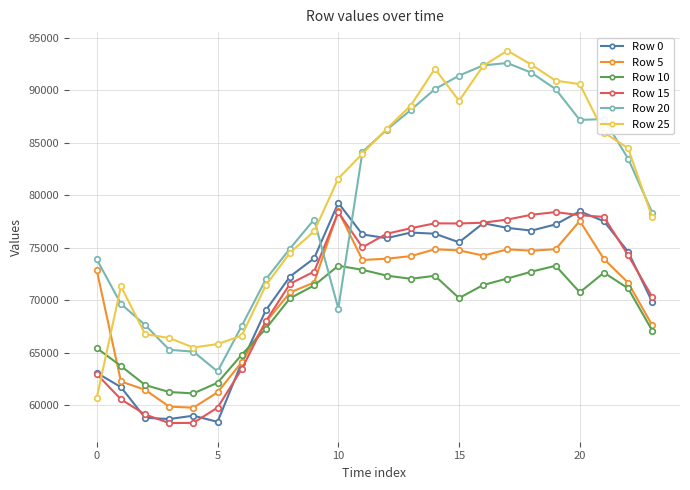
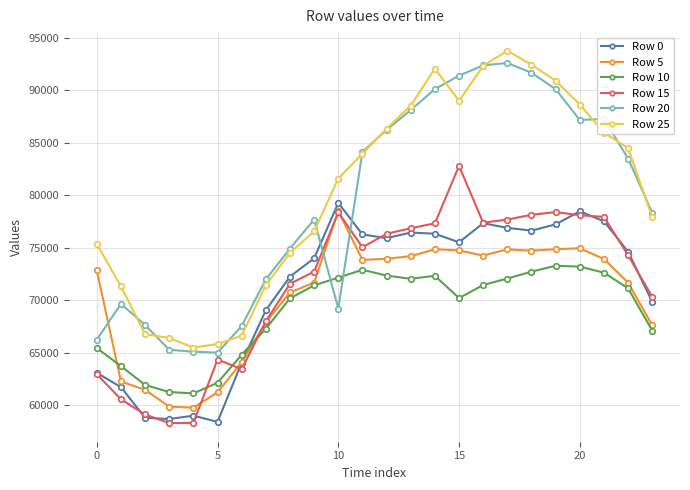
Row 20, 0: 73900 -> 66200
Row 25, 0: 60700 -> 75400
Row 15, 5: 59800 -> 64300
Row 20, 5: 63200 -> 65000
Row 10, 10: 73300 -> 72200
Row 15, 15: 77300 -> 82800
Row 5, 20: 77600 -> 75000
Row 10, 20: 70800 -> 73200
Row 25, 20: 90600 -> 88600
